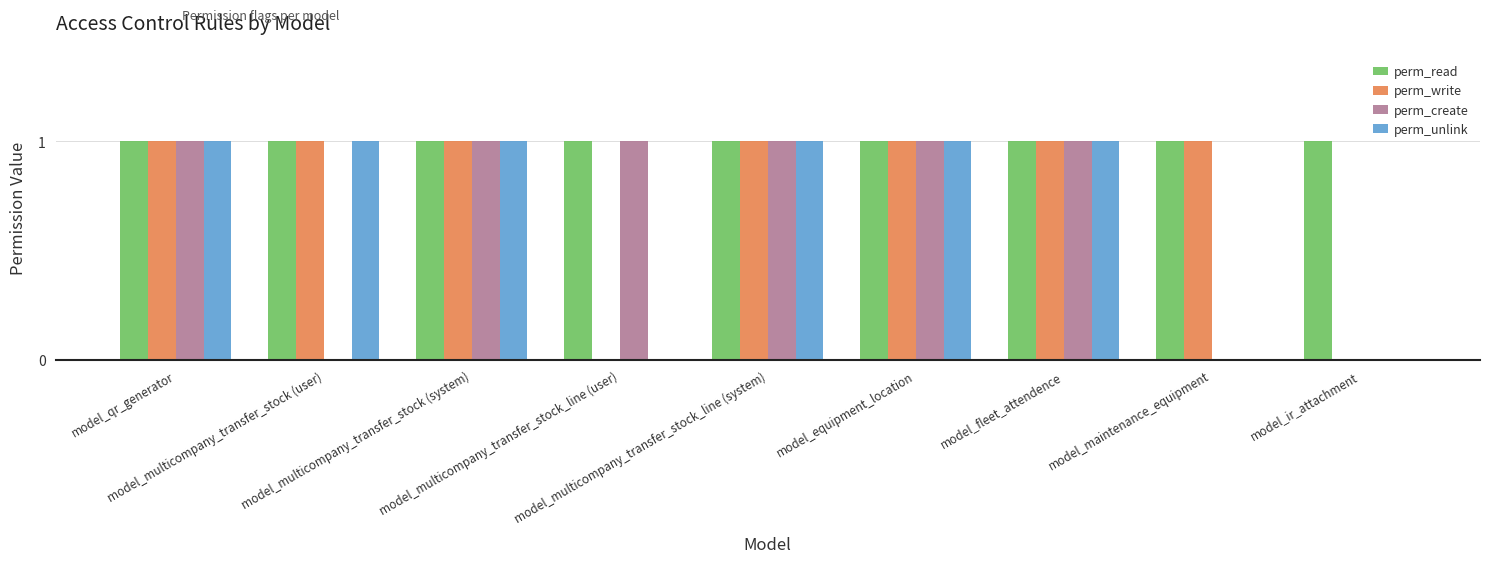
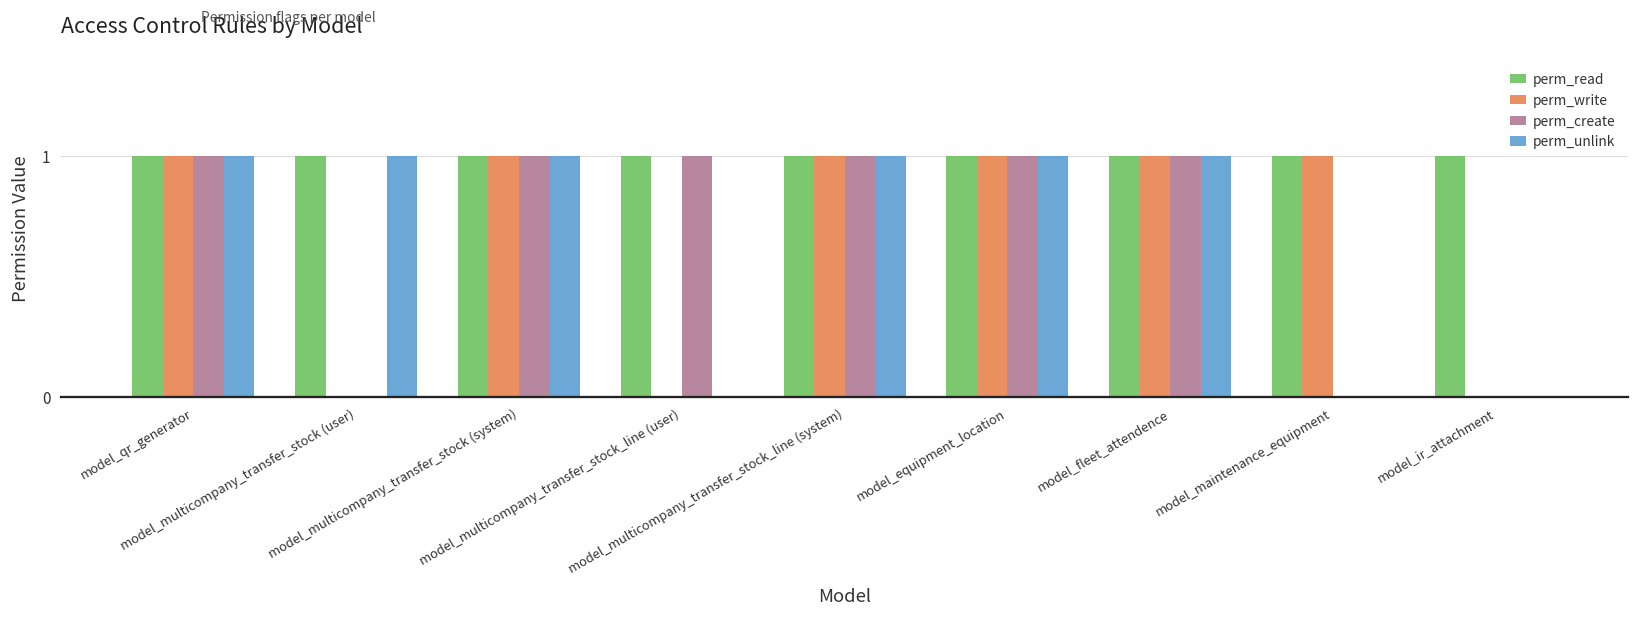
perm_write, model_multicompany_transfer_stock (user): 1 -> 0
